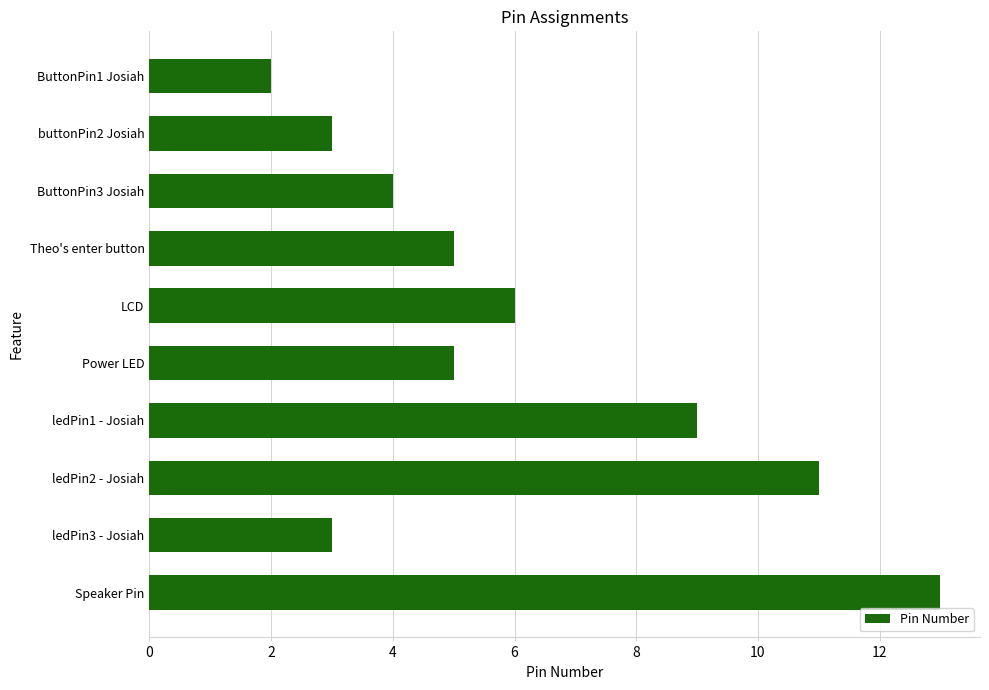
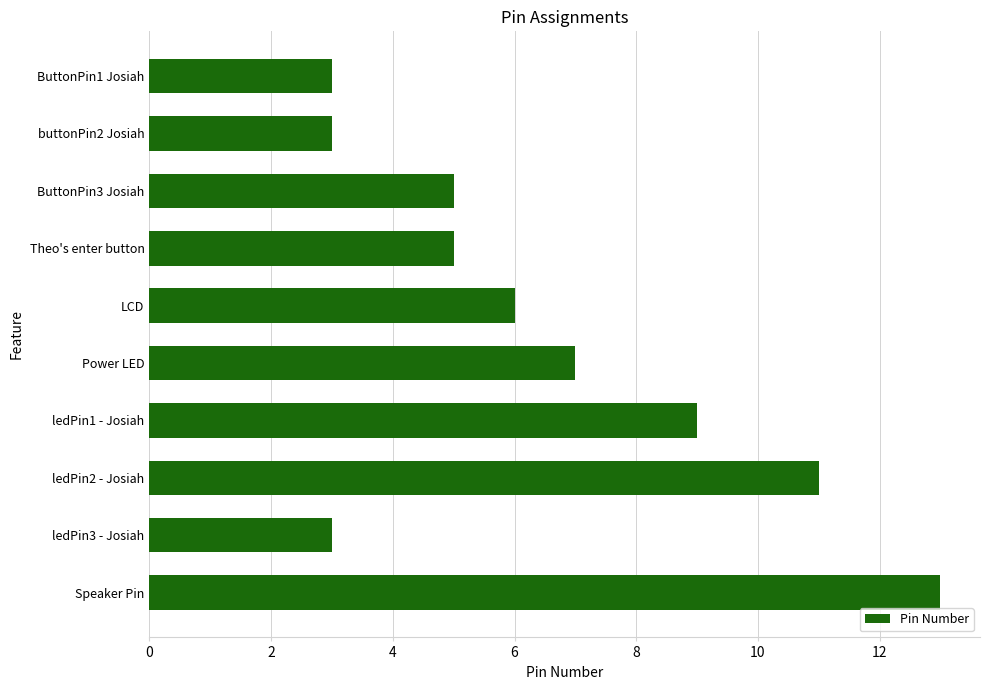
ButtonPin1 Josiah: 2 -> 3
ButtonPin3 Josiah: 4 -> 5
Power LED: 5 -> 7
